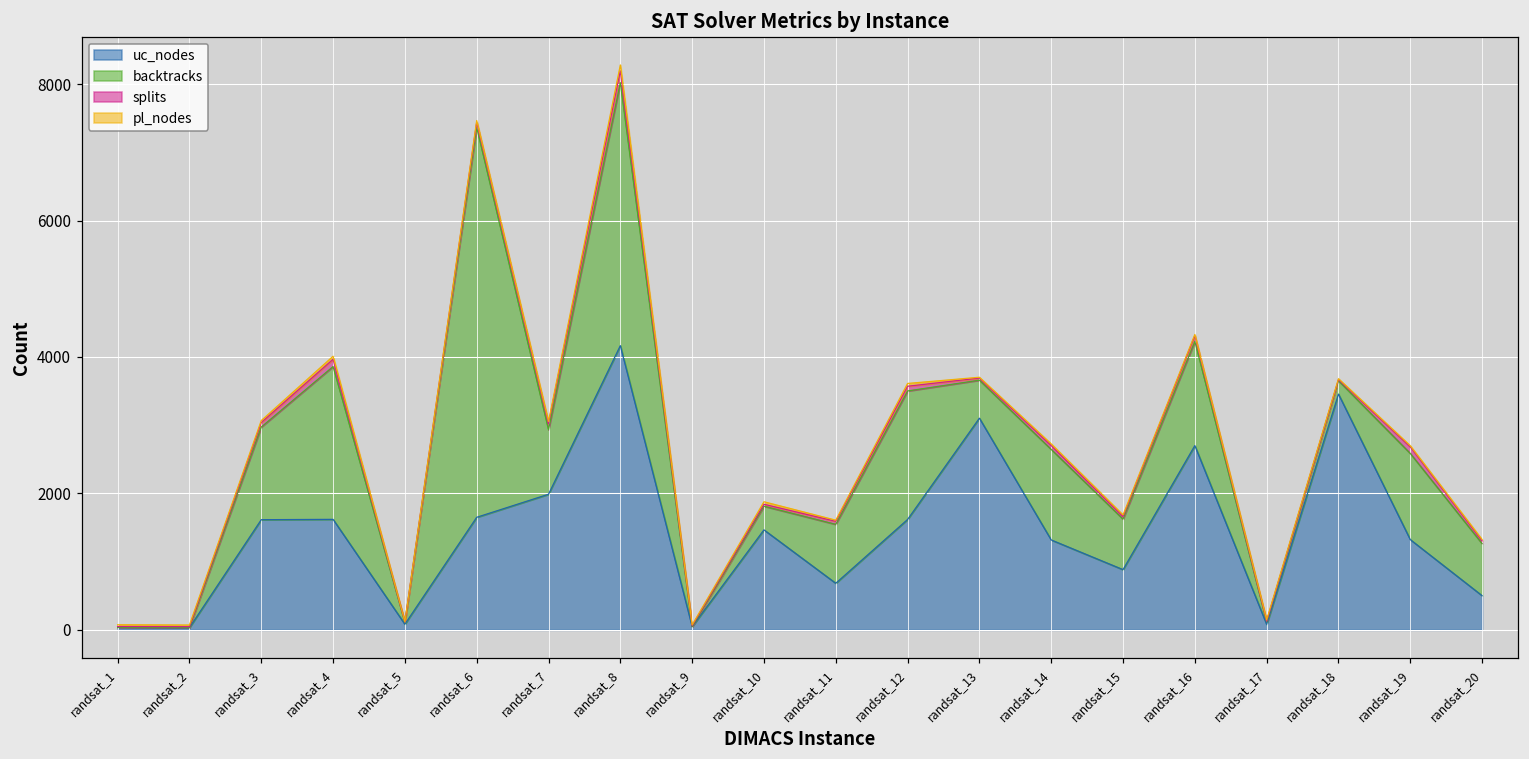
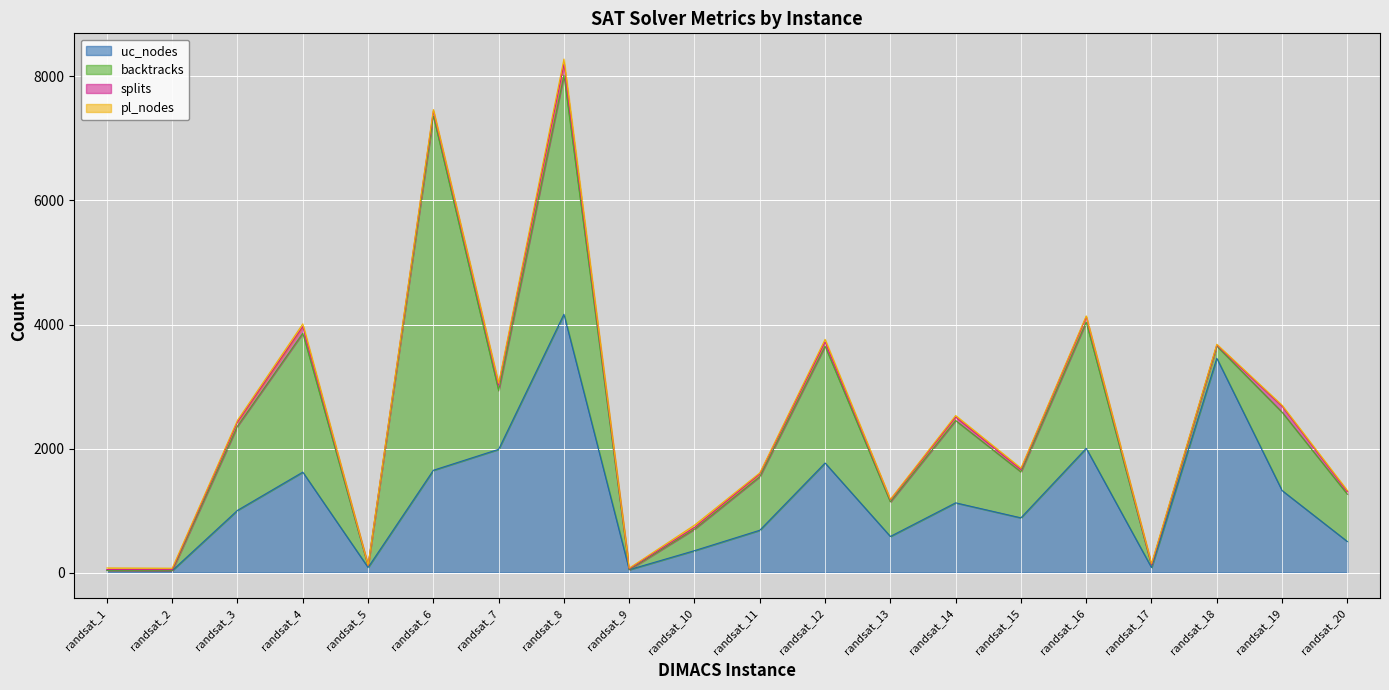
uc_nodes, randsat_3: 1600 -> 1000
uc_nodes, randsat_10: 1500 -> 400
uc_nodes, randsat_12: 1600 -> 1800
uc_nodes, randsat_13: 3100 -> 600
uc_nodes, randsat_14: 1300 -> 1100
uc_nodes, randsat_16: 2700 -> 2000
backtracks, randsat_16: 1500 -> 2000
